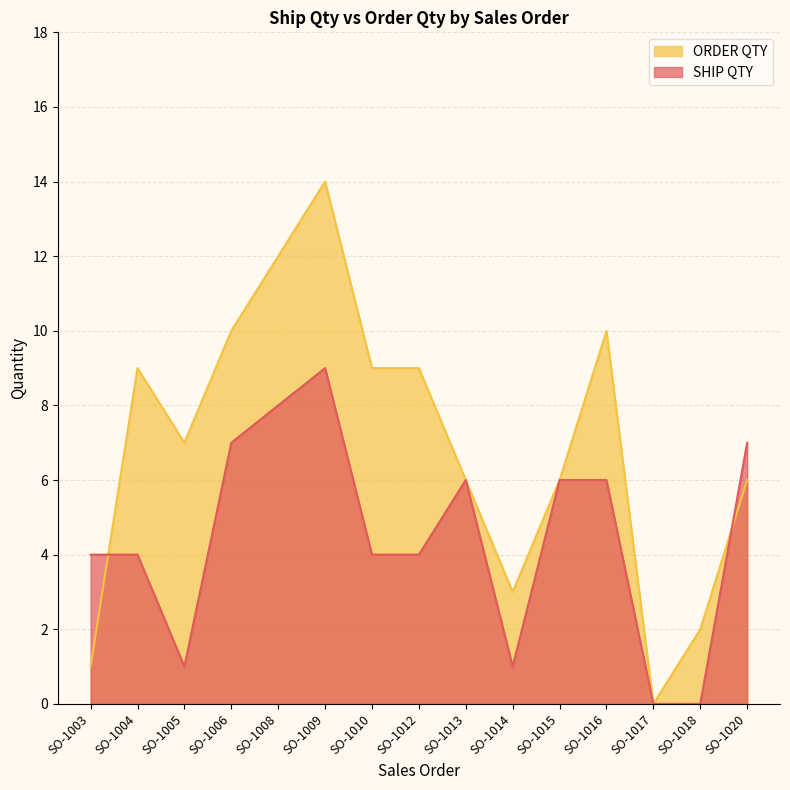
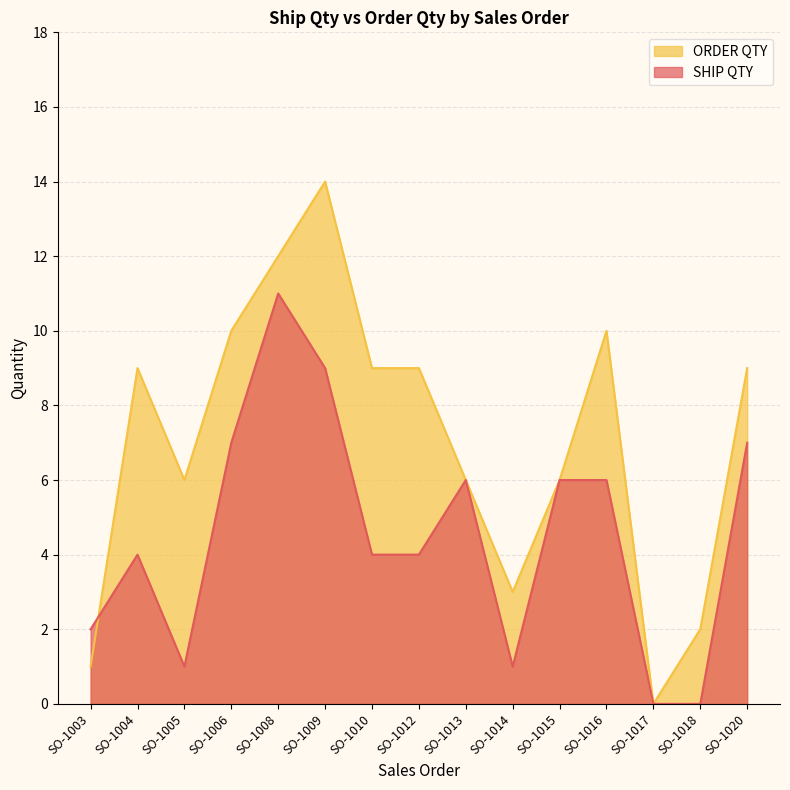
SHIP QTY, SO-1003: 4 -> 2
ORDER QTY, SO-1005: 7 -> 6
SHIP QTY, SO-1008: 8 -> 11
ORDER QTY, SO-1020: 6 -> 9
